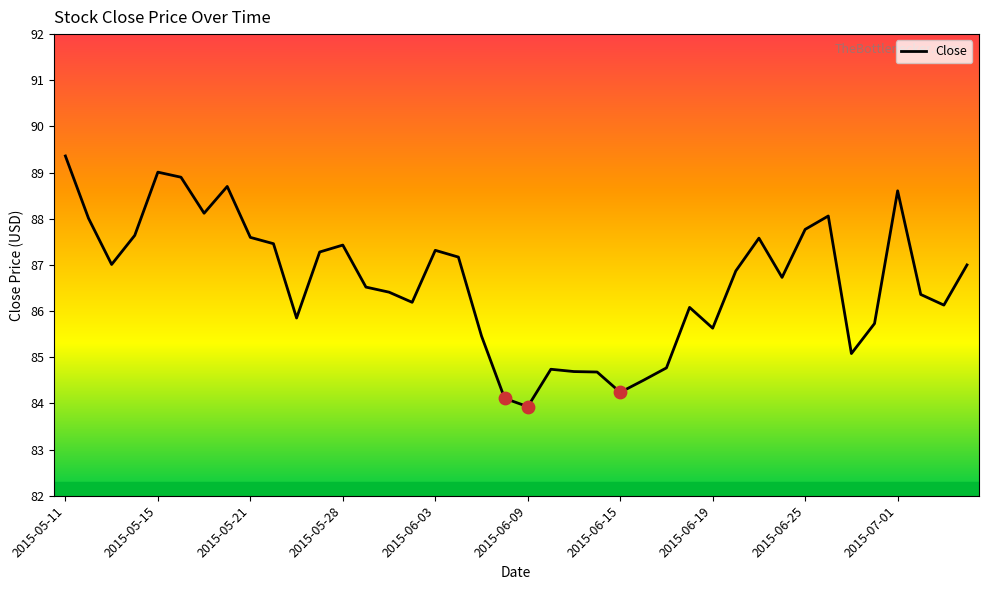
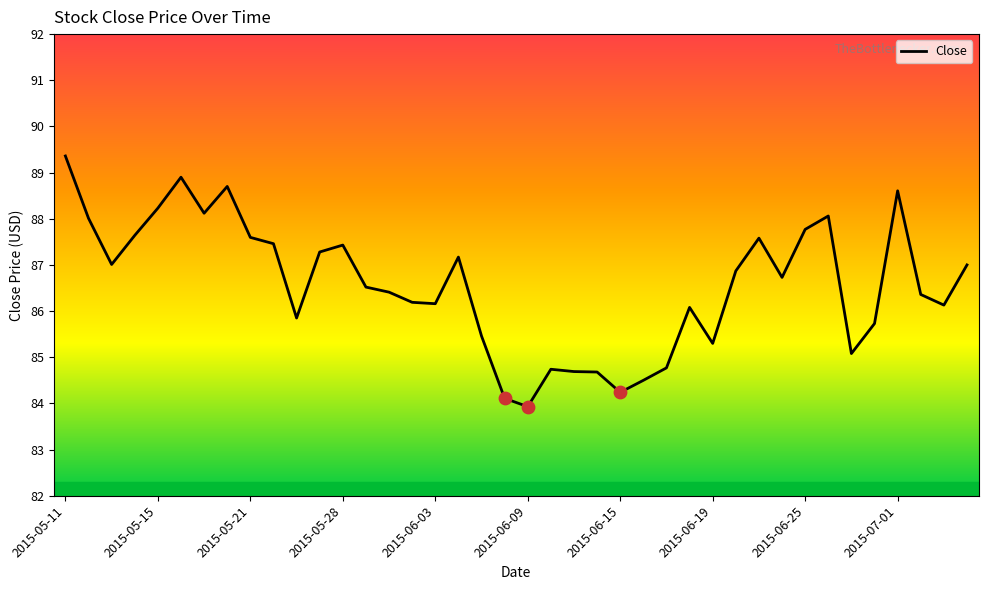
Close, 2015-05-15: 89.0 -> 88.2
Close, 2015-06-03: 87.3 -> 86.2
Close, 2015-06-19: 85.6 -> 85.3
